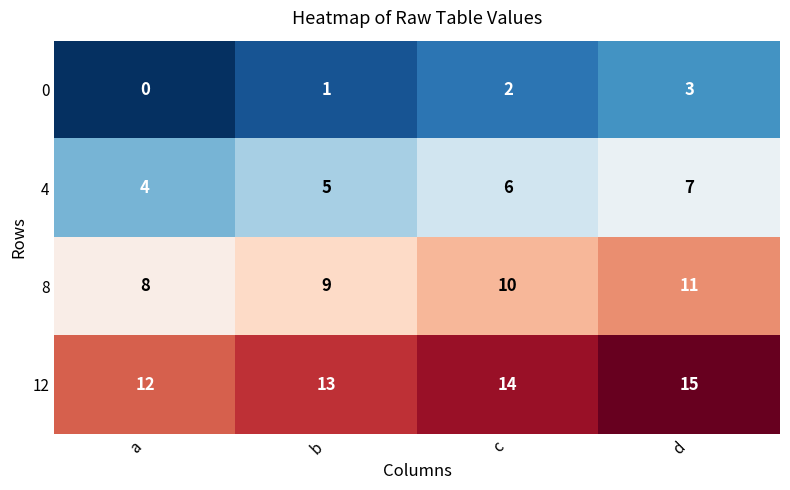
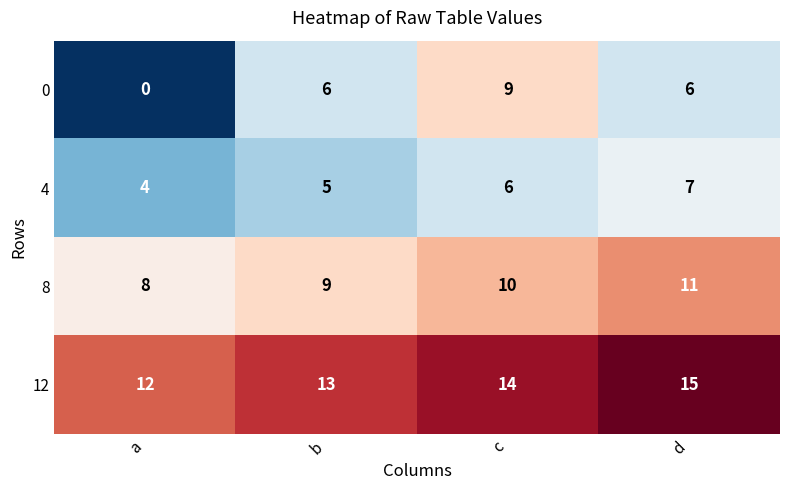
0, b: 1 -> 6
0, c: 2 -> 9
0, d: 3 -> 6
